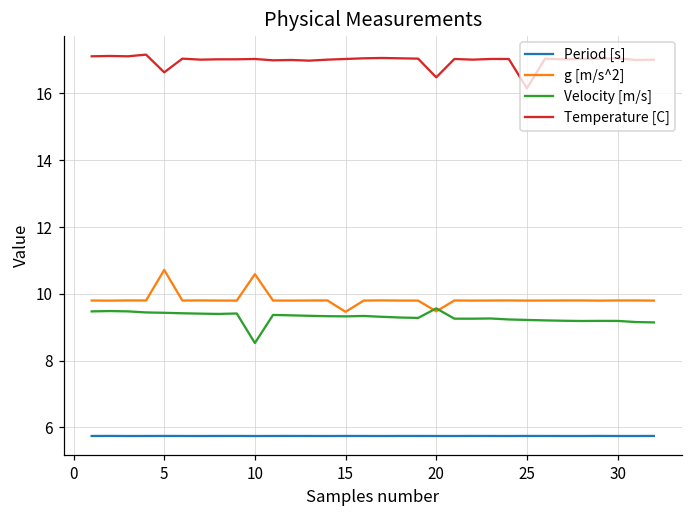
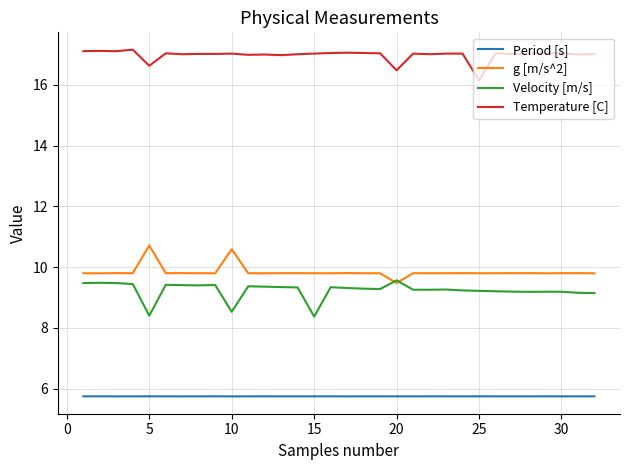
Velocity [m/s], 5: 9.4 -> 8.4
g [m/s^2], 15: 9.5 -> 9.8
Velocity [m/s], 15: 9.3 -> 8.4
